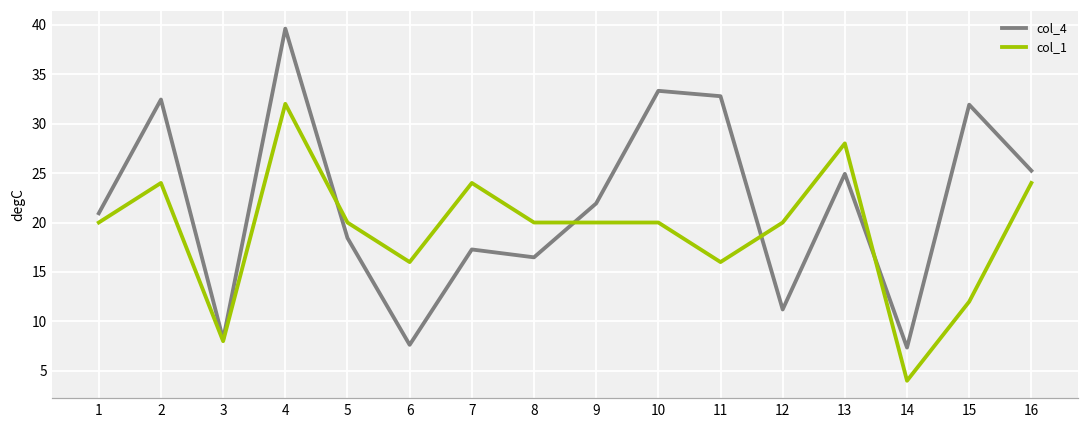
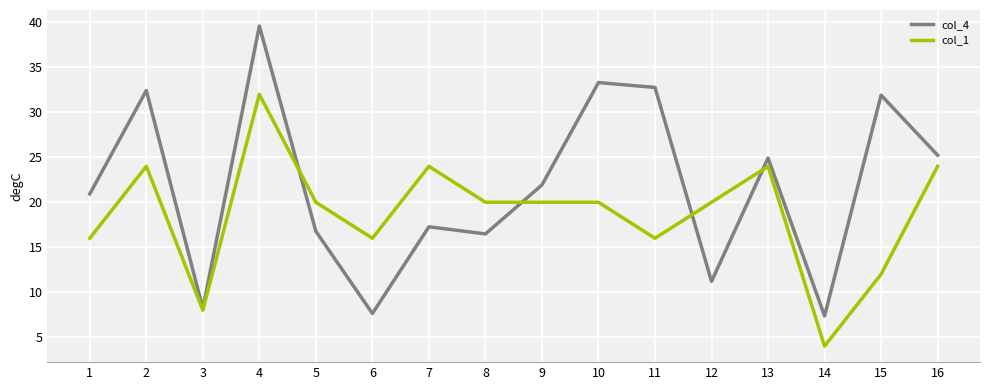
col_1, 1: 20 -> 16
col_4, 5: 18 -> 17
col_1, 13: 28 -> 24
